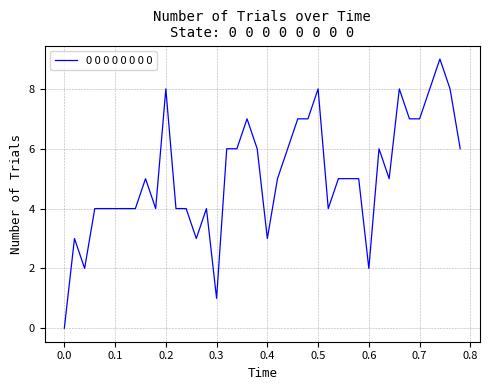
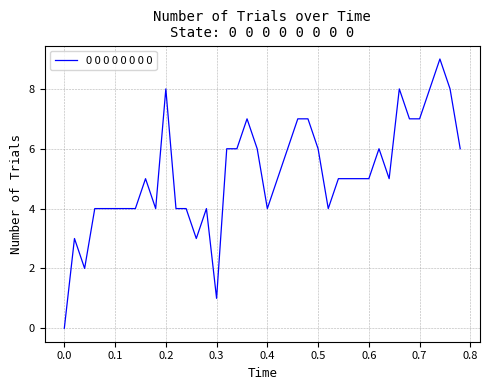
0.4: 3 -> 4
0.5: 8 -> 6
0.6: 2 -> 5
